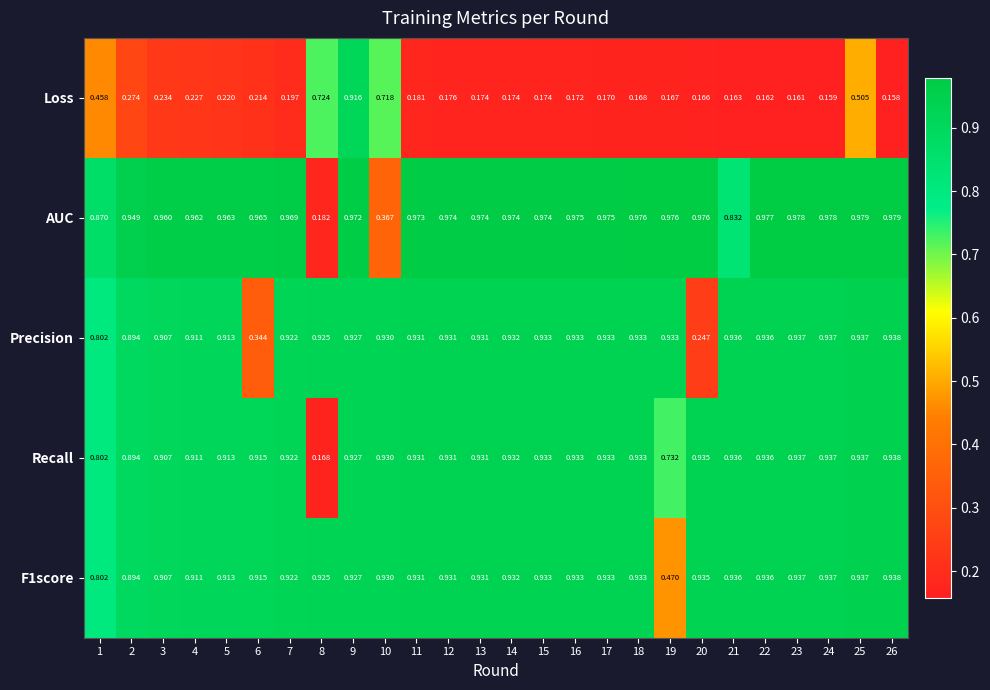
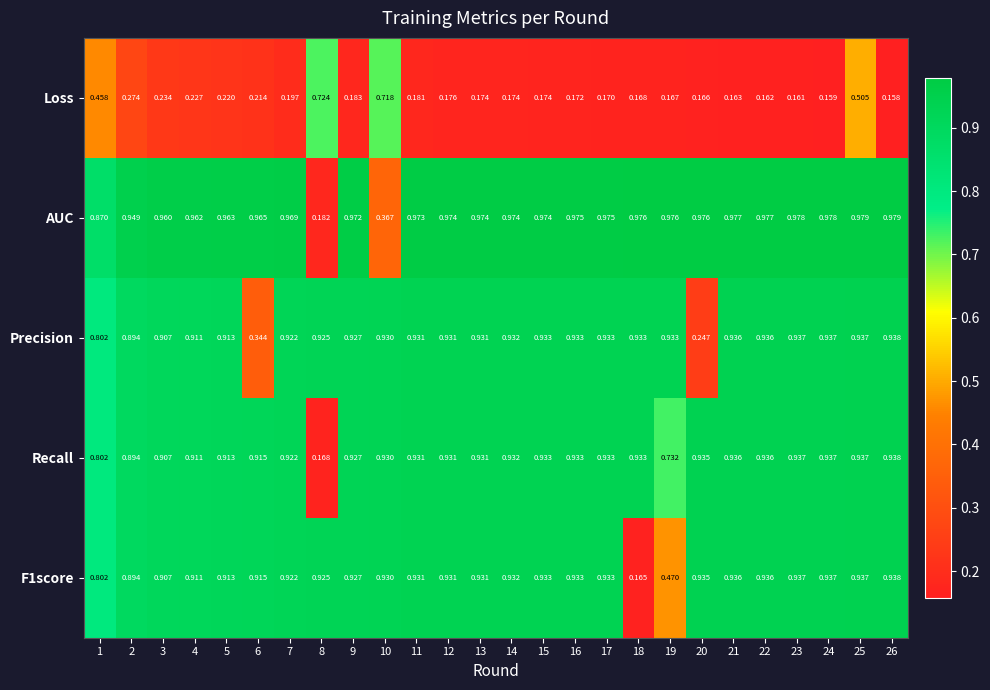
Loss, 9: 0.916 -> 0.183
AUC, 21: 0.832 -> 0.977
F1score, 18: 0.933 -> 0.165
